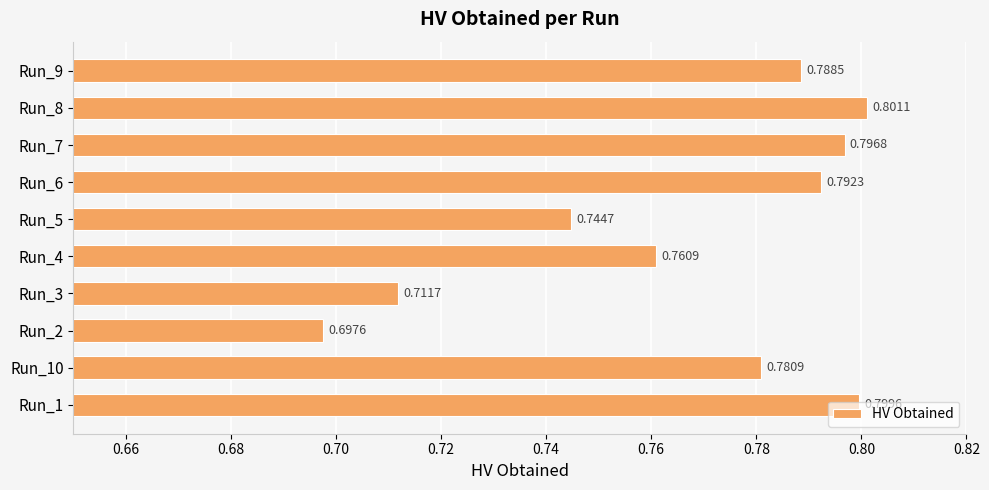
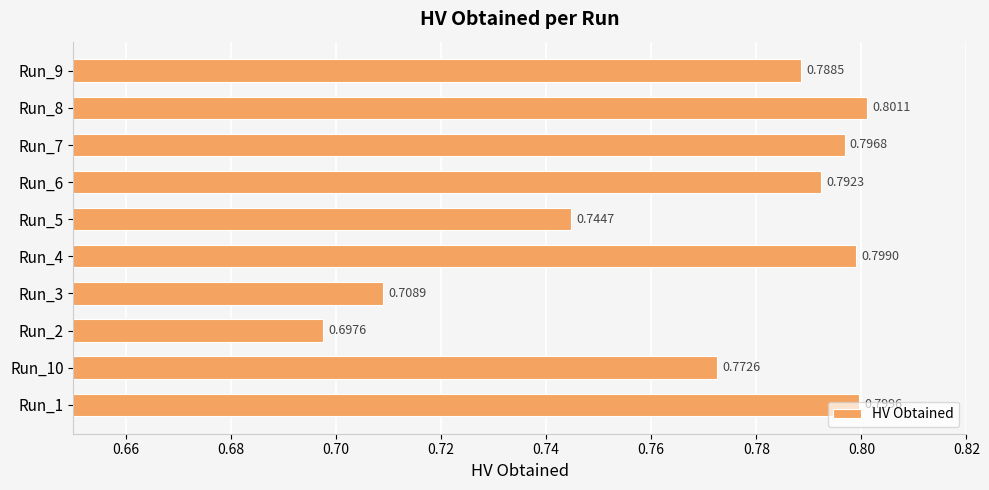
Run_4: 0.7609 -> 0.7990
Run_3: 0.7117 -> 0.7089
Run_10: 0.7809 -> 0.7726
